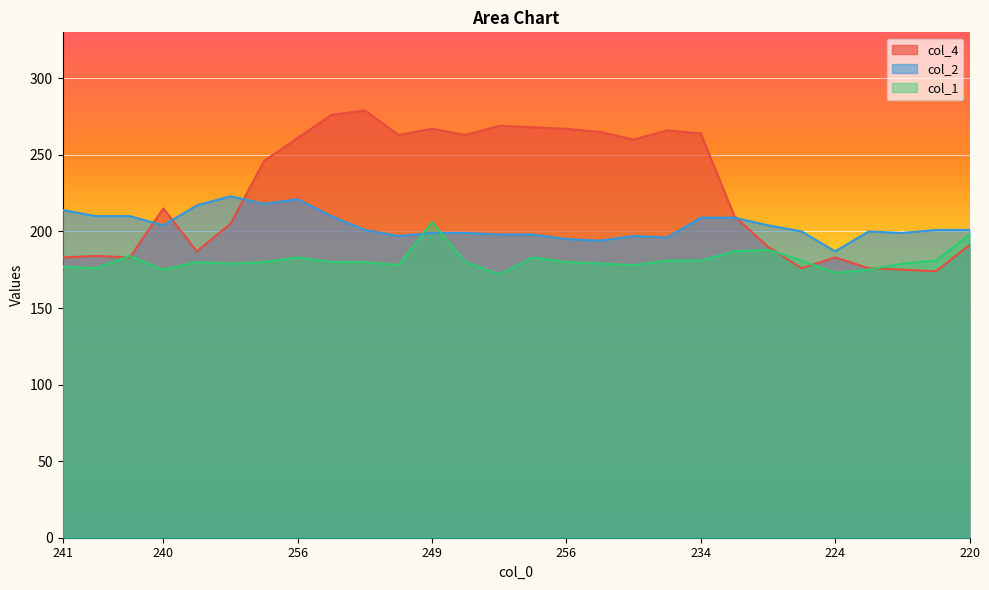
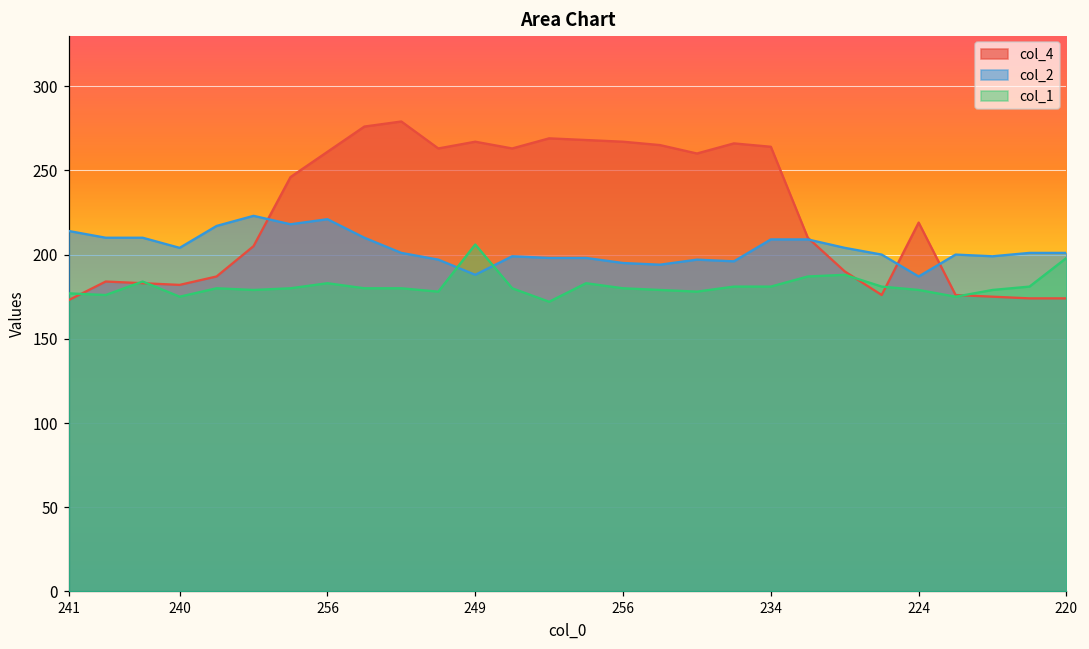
col_4, 241: 183 -> 173
col_4, 240: 215 -> 182
col_2, 249: 199 -> 188
col_4, 224: 183 -> 219
col_1, 224: 173 -> 179
col_4, 220: 191 -> 174
